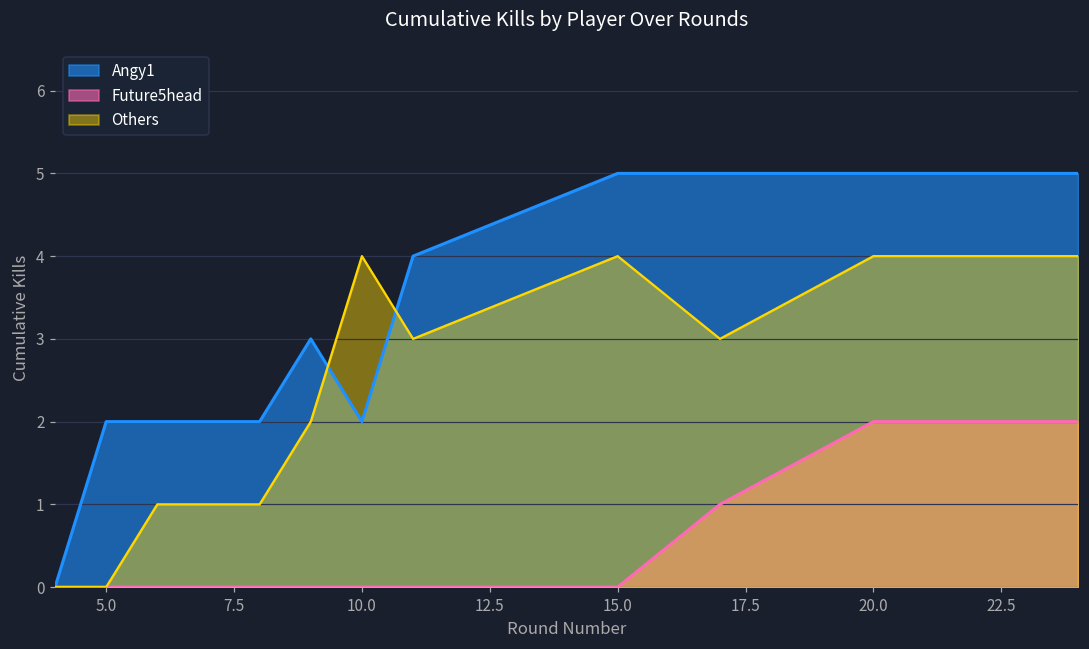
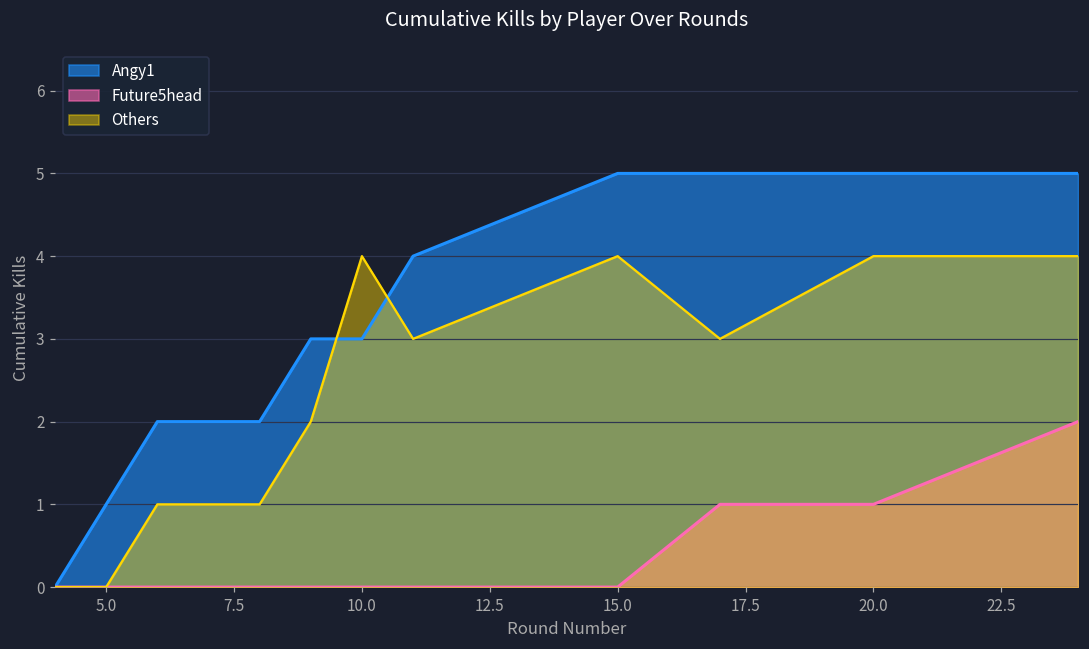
Angy1, 5.0: 2 -> 1
Angy1, 10.0: 2 -> 3
Future5head, 20.0: 2 -> 1
